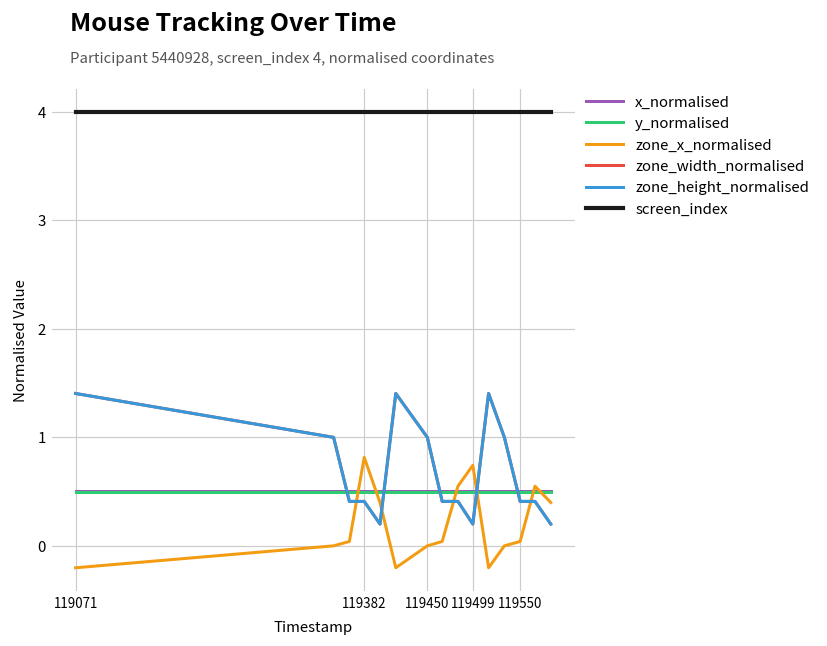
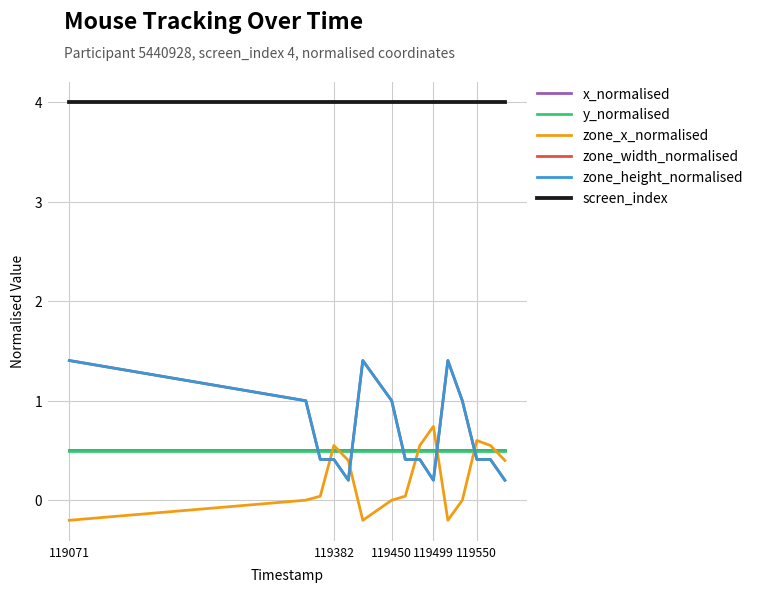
zone_x_normalised, 119382: 0.8 -> 0.6
zone_x_normalised, 119550: 0.0 -> 0.6
